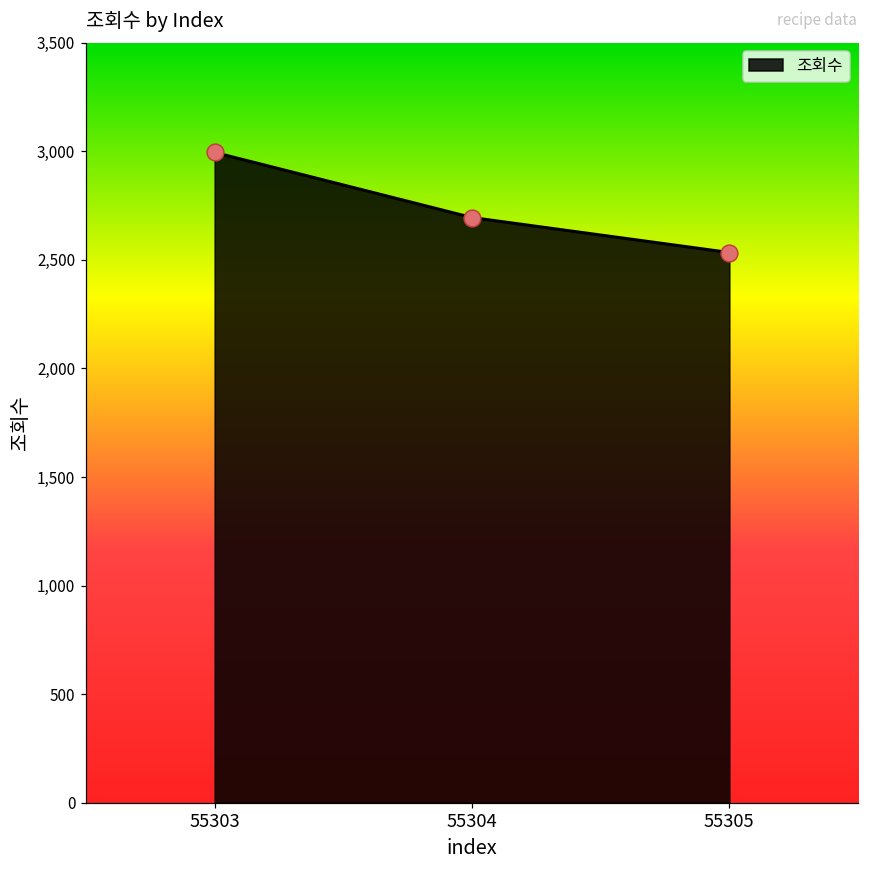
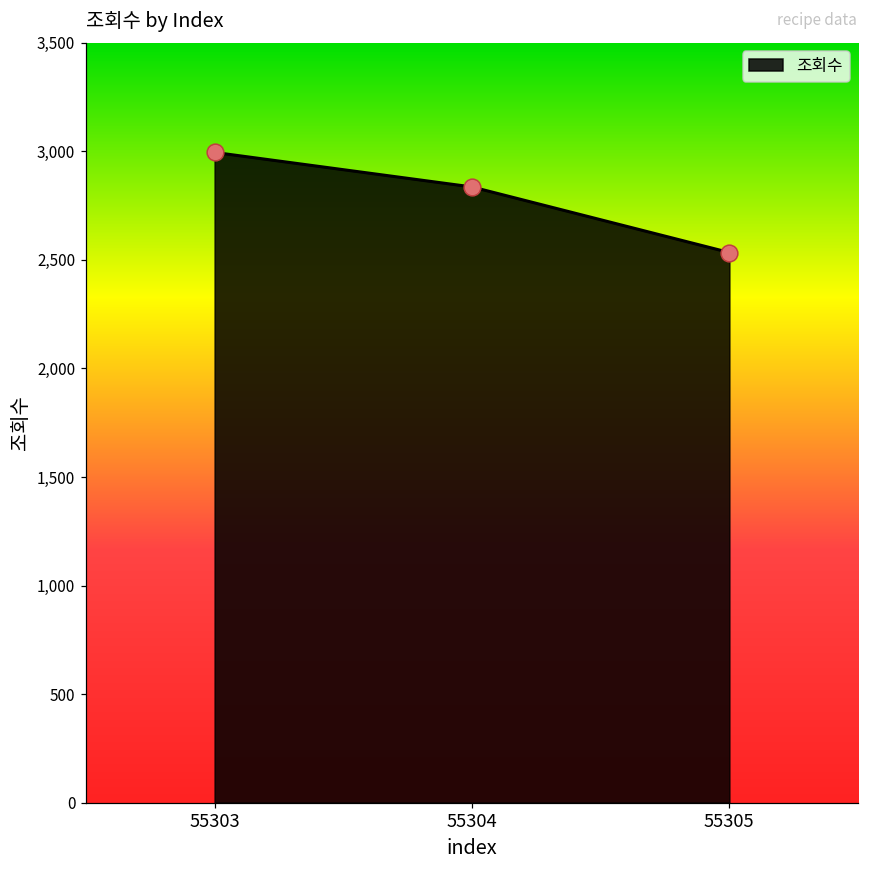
55304: 2,700 -> 2,840
